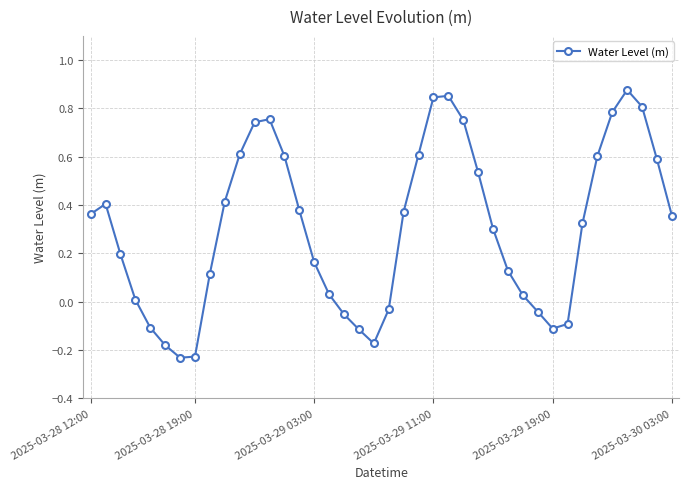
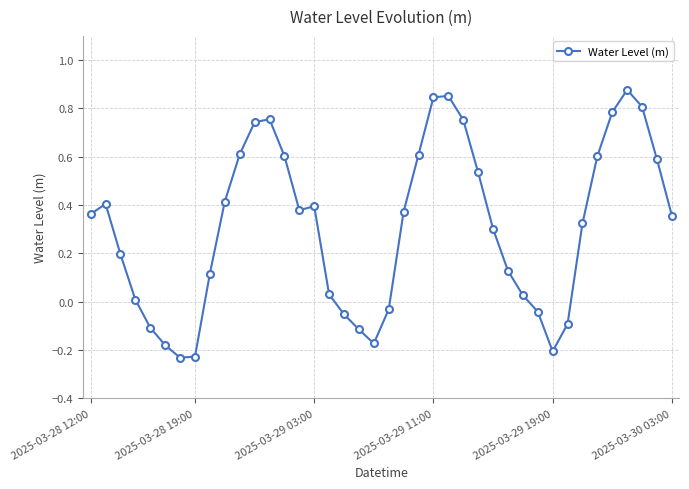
2025-03-29 03:00: 0.16 -> 0.40
2025-03-29 19:00: -0.11 -> -0.21
